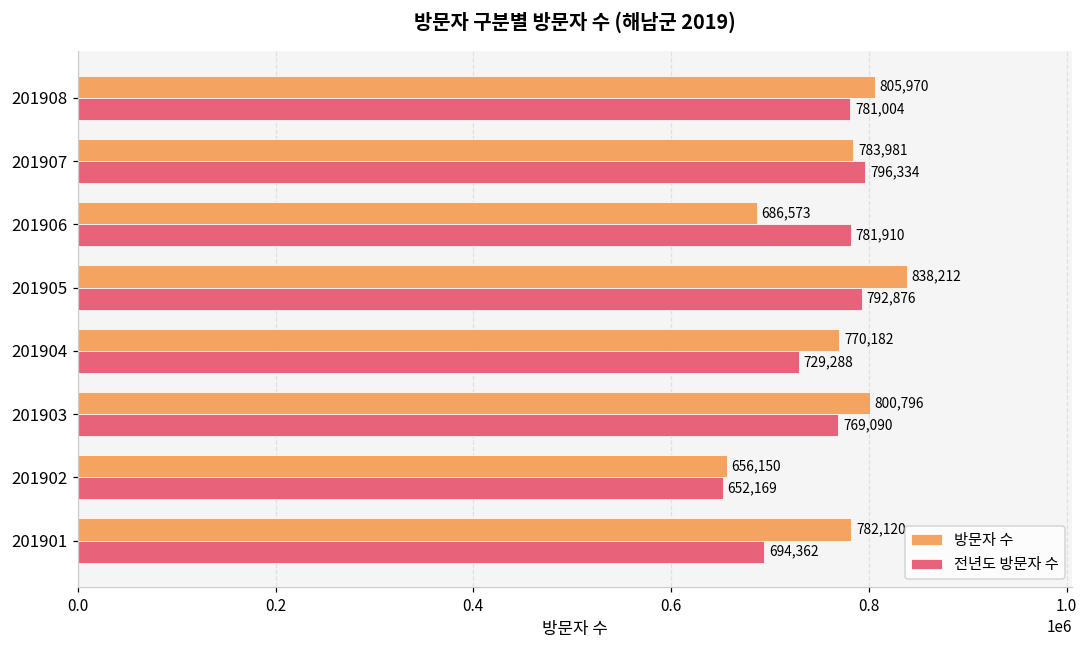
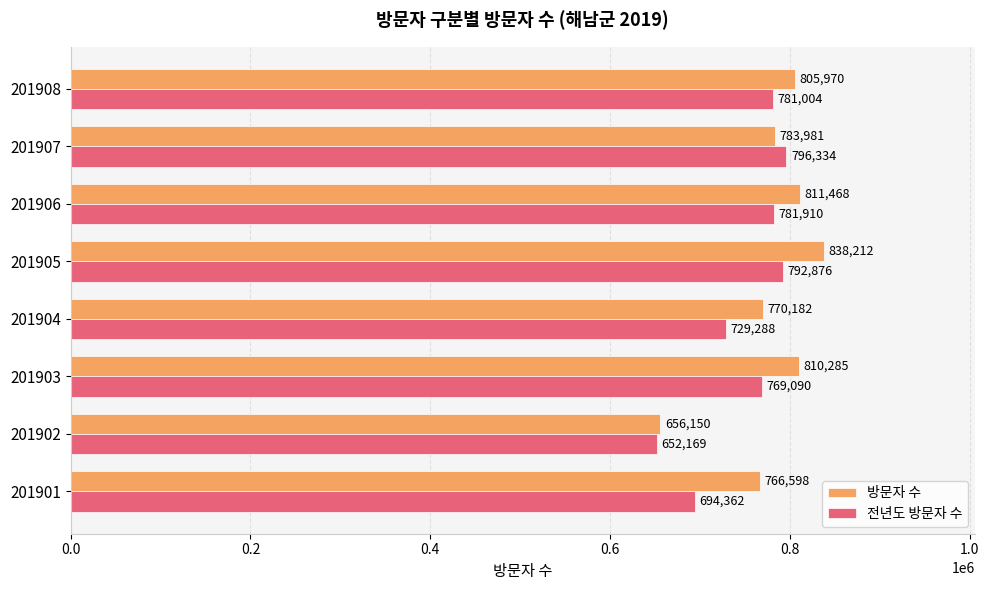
방문자 수, 201906: 686,573 -> 811,468
방문자 수, 201903: 800,796 -> 810,285
방문자 수, 201901: 782,120 -> 766,598
